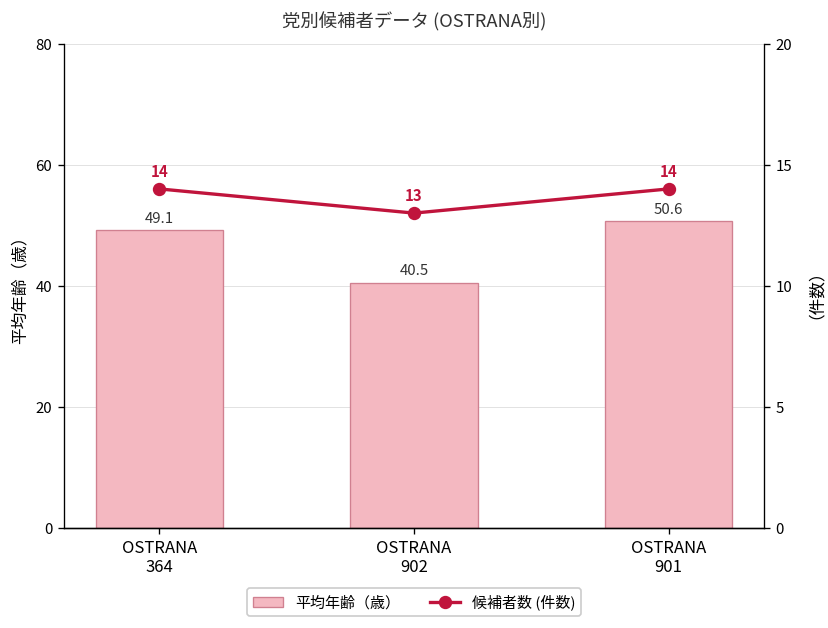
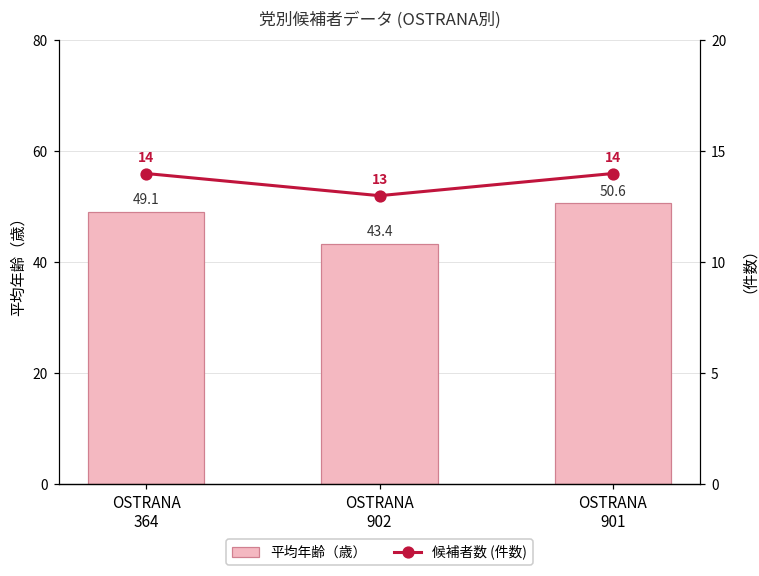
平均年齢（歳）, OSTRANA 902: 40.5 -> 43.4
